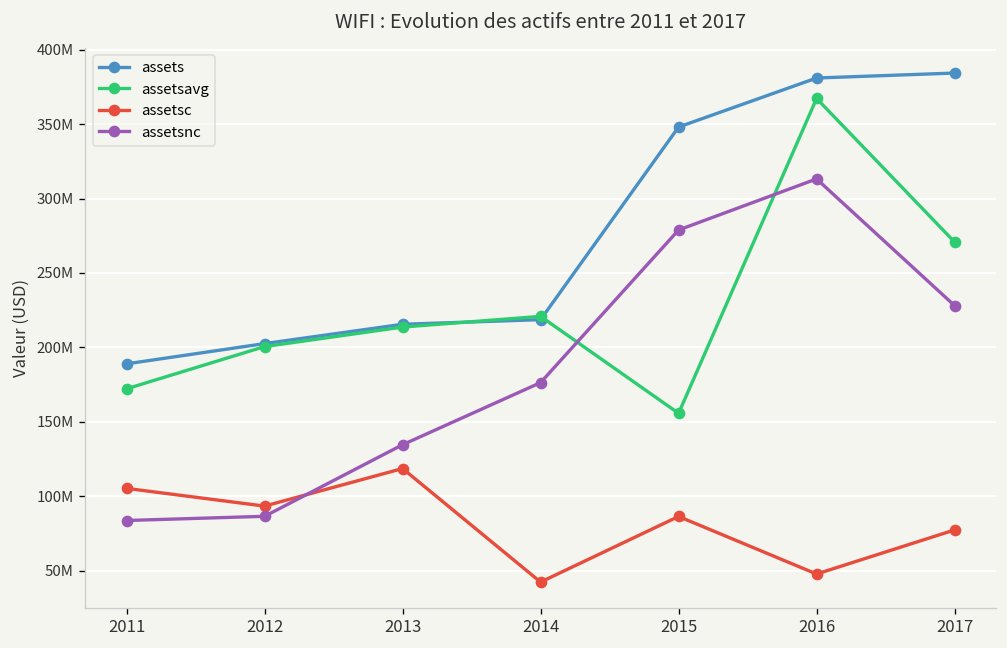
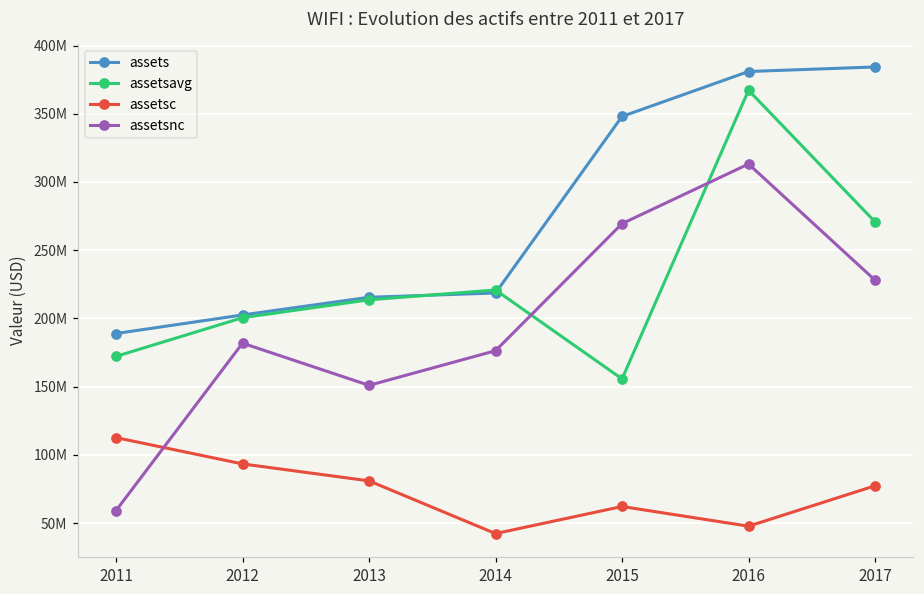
assetsc, 2011: 105000000 -> 113000000
assetsnc, 2011: 84000000 -> 59000000
assetsnc, 2012: 86000000 -> 182000000
assetsc, 2013: 119000000 -> 81000000
assetsnc, 2013: 135000000 -> 151000000
assetsc, 2015: 86000000 -> 62000000
assetsnc, 2015: 279000000 -> 269000000
